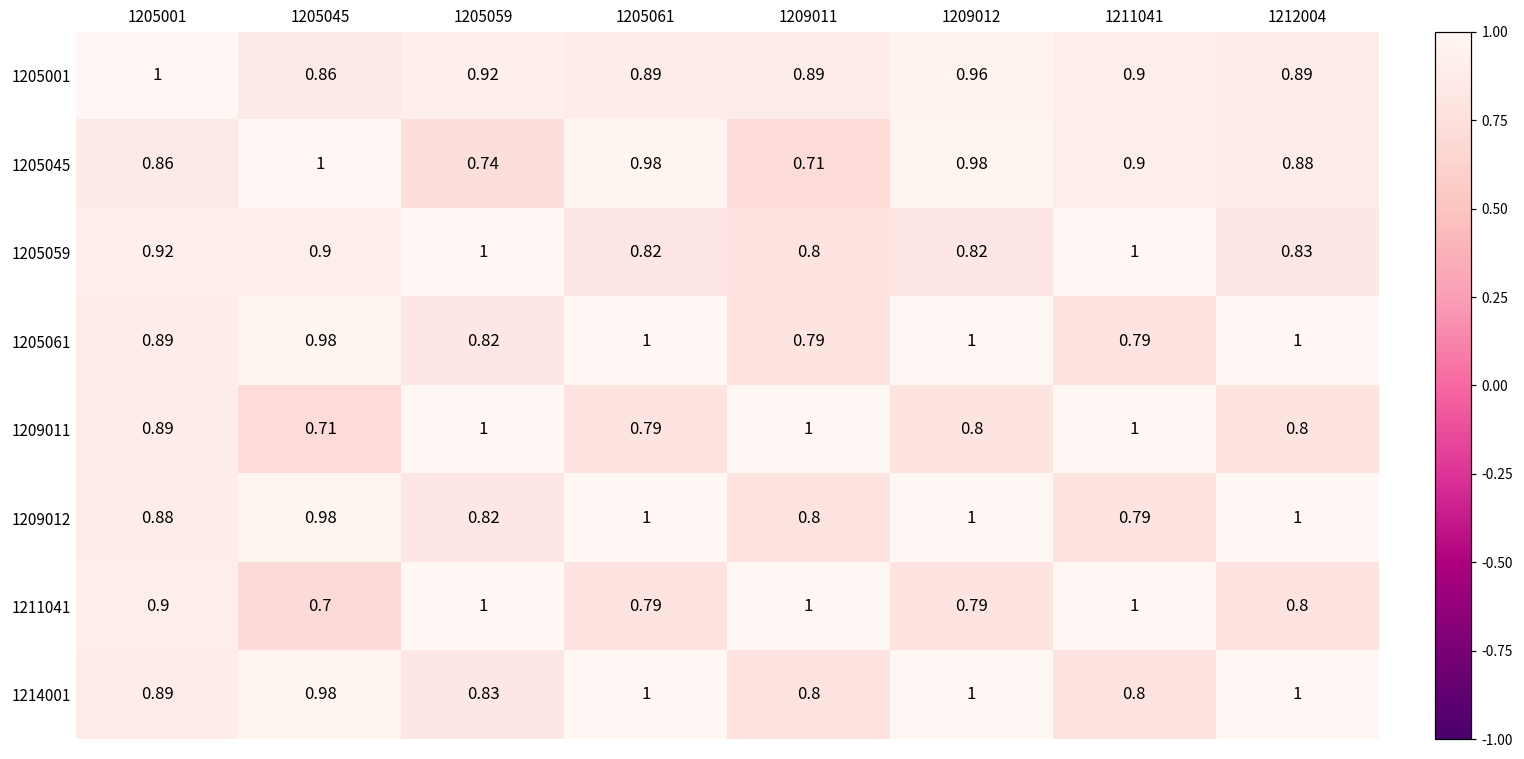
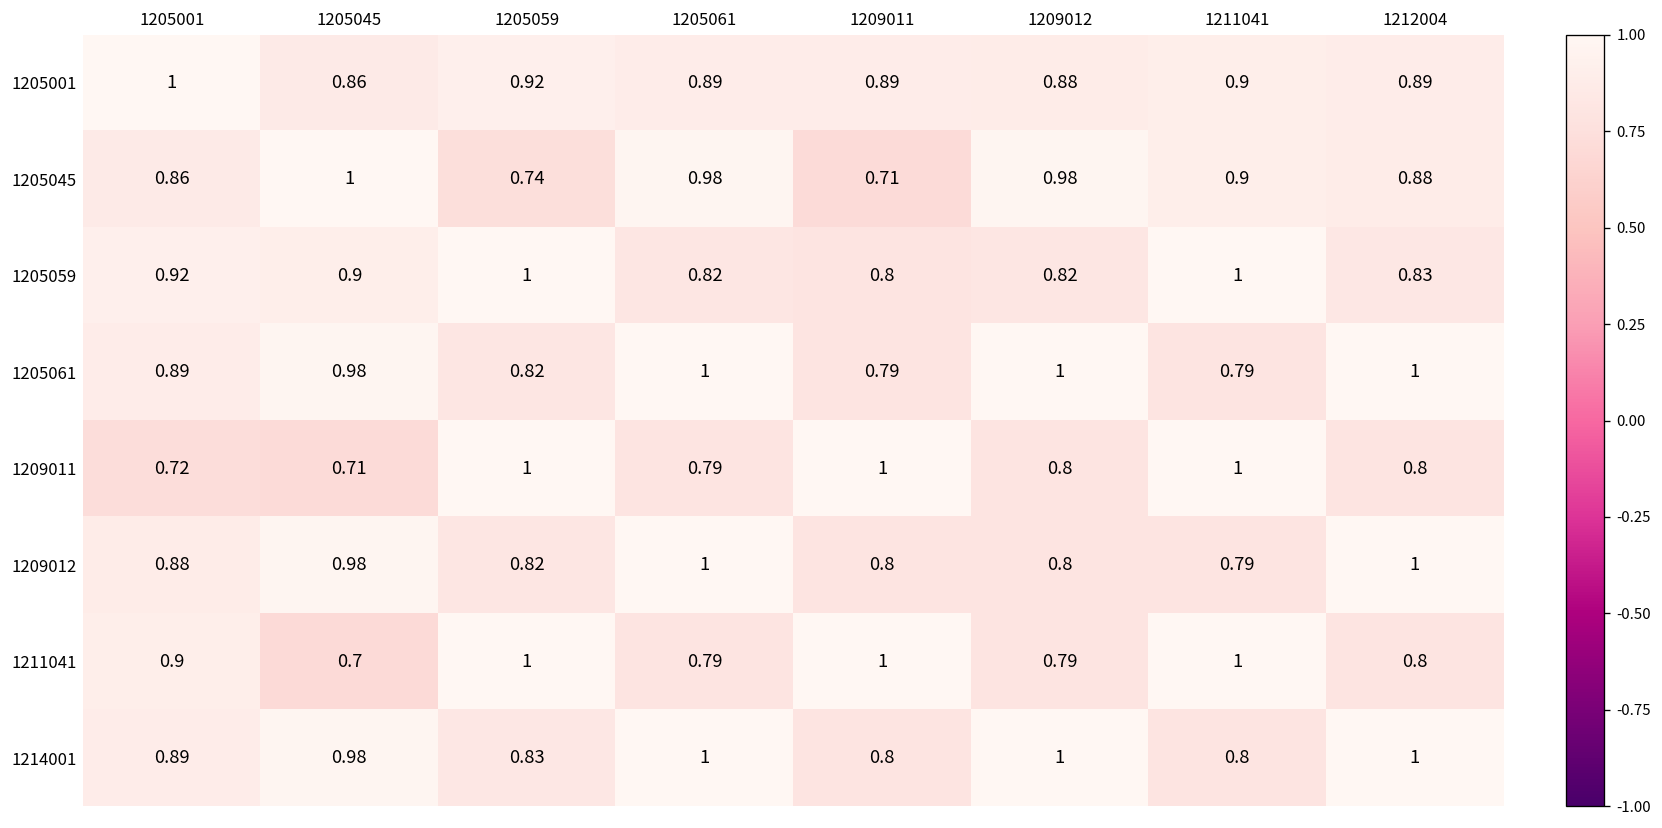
1205001, 1209012: 0.96 -> 0.88
1209011, 1205001: 0.89 -> 0.72
1209012, 1209012: 1 -> 0.8
